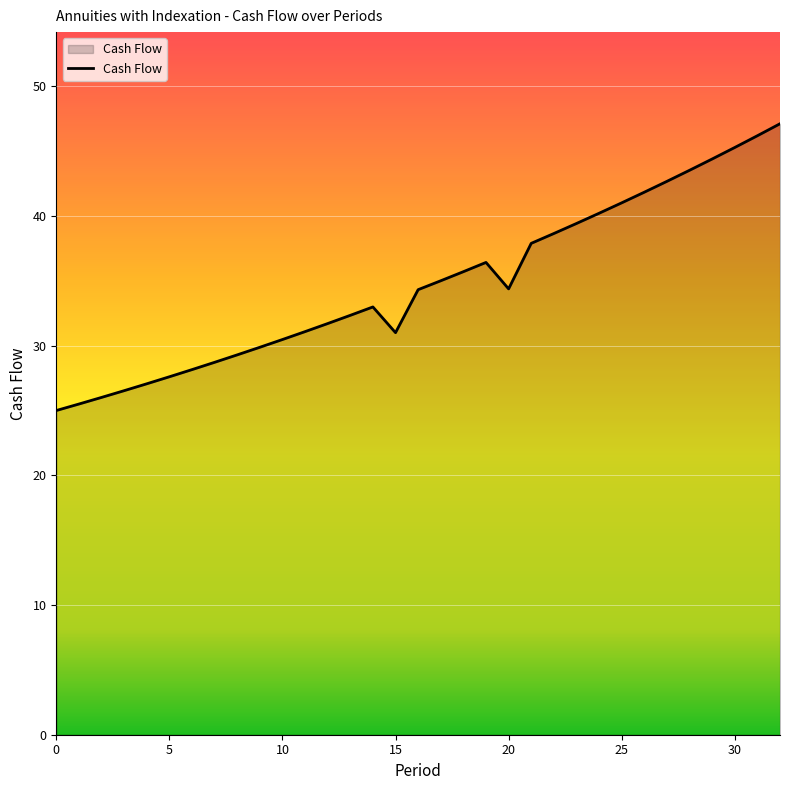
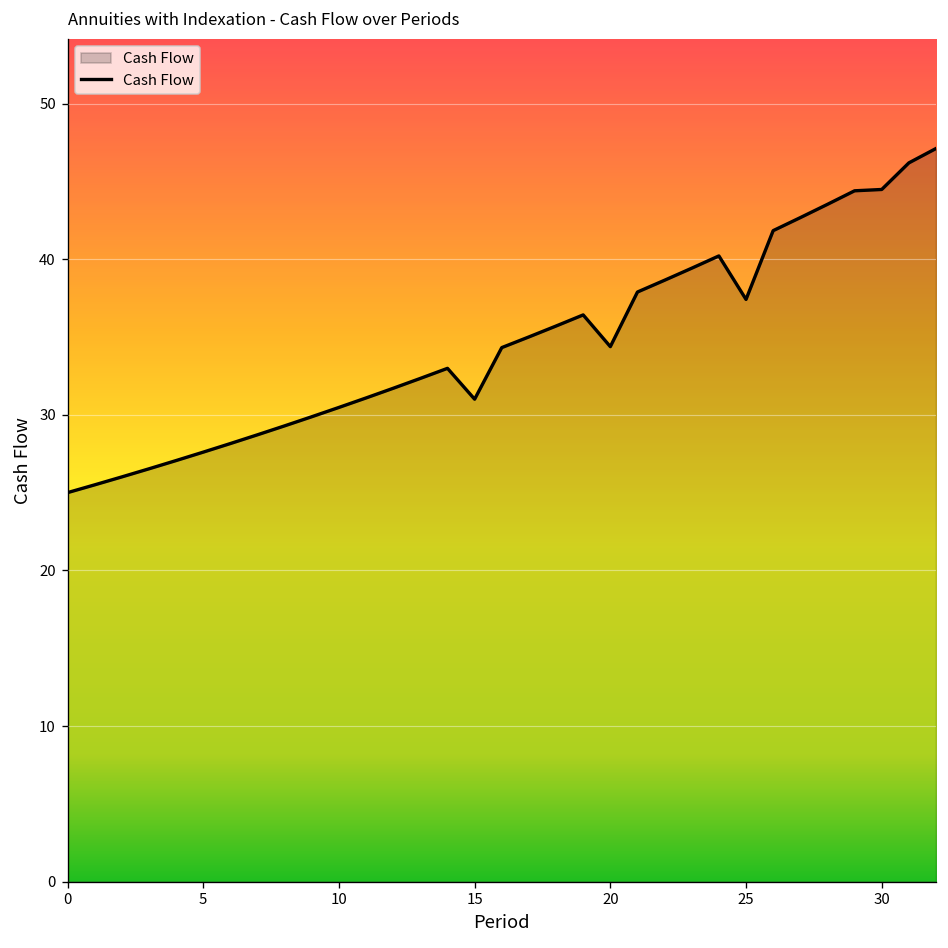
25: 41.0 -> 37.4
30: 45.3 -> 44.5
